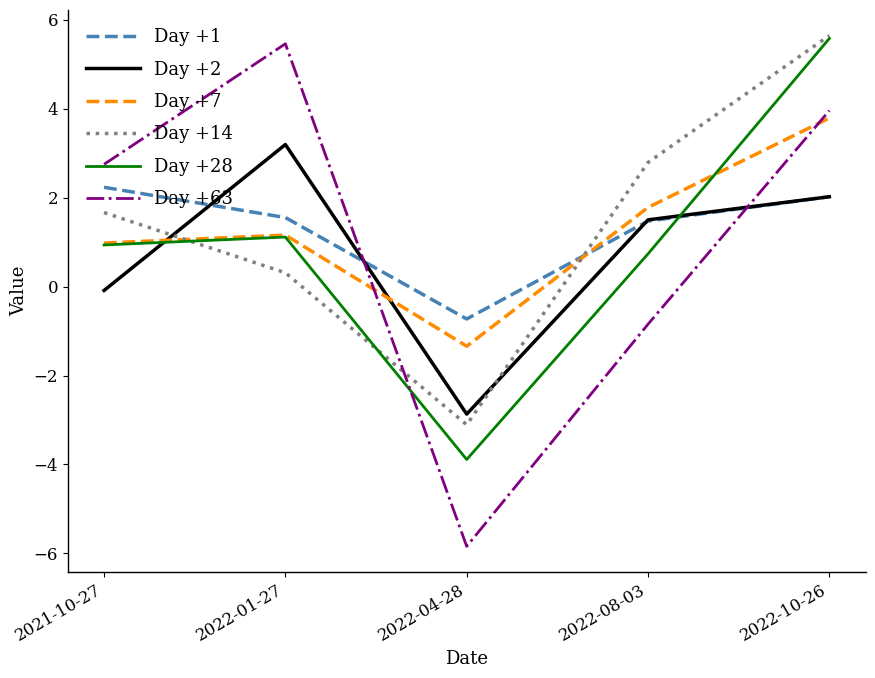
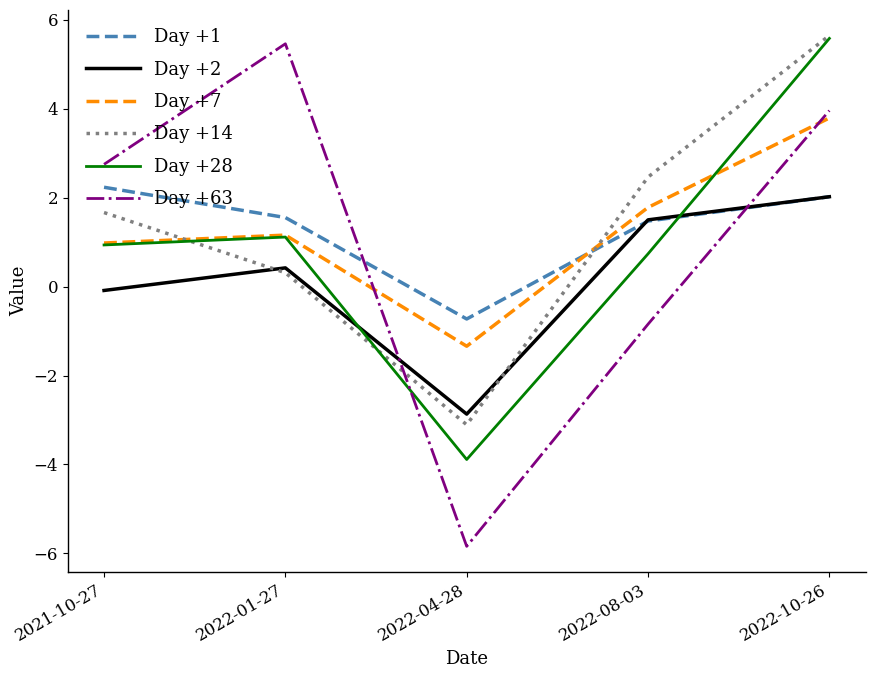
Day +2, 2022-01-27: 3.2 -> 0.4
Day +14, 2022-08-03: 2.8 -> 2.5
